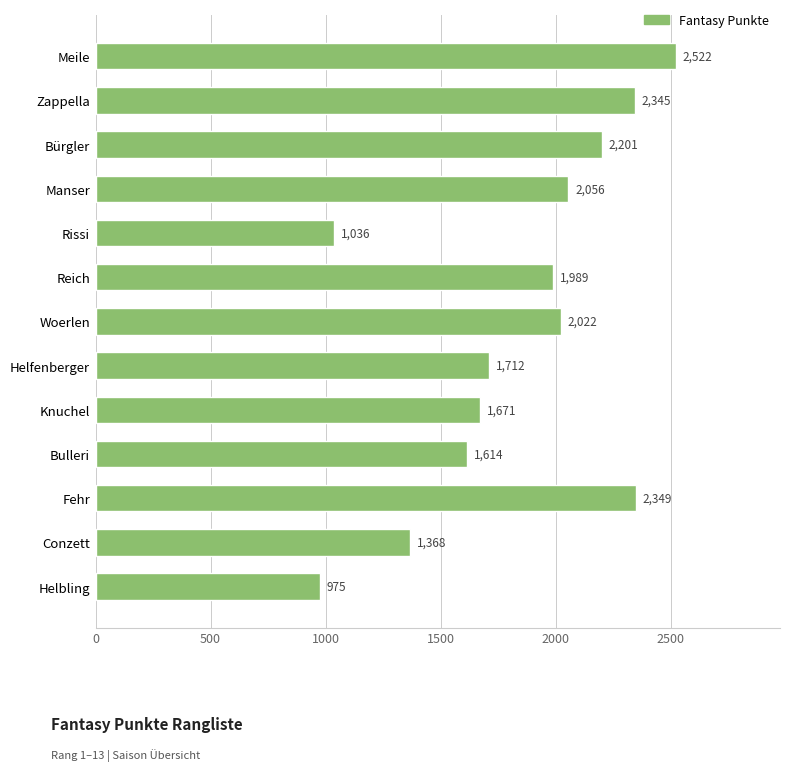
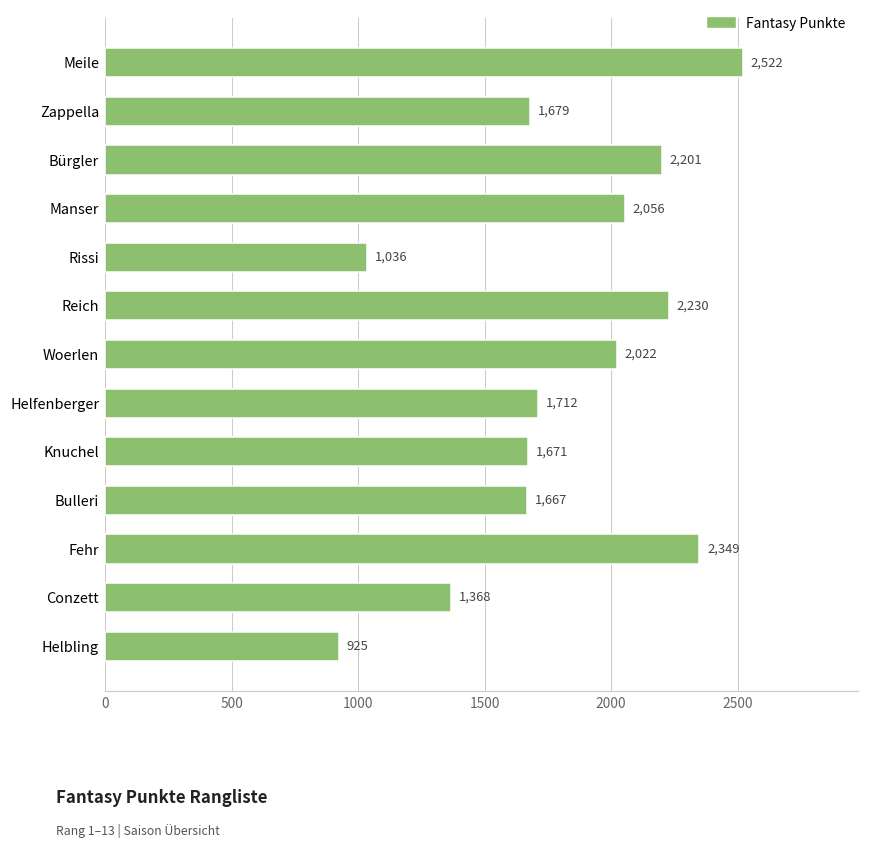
Zappella: 2,345 -> 1,679
Reich: 1,989 -> 2,230
Bulleri: 1,614 -> 1,667
Helbling: 975 -> 925
